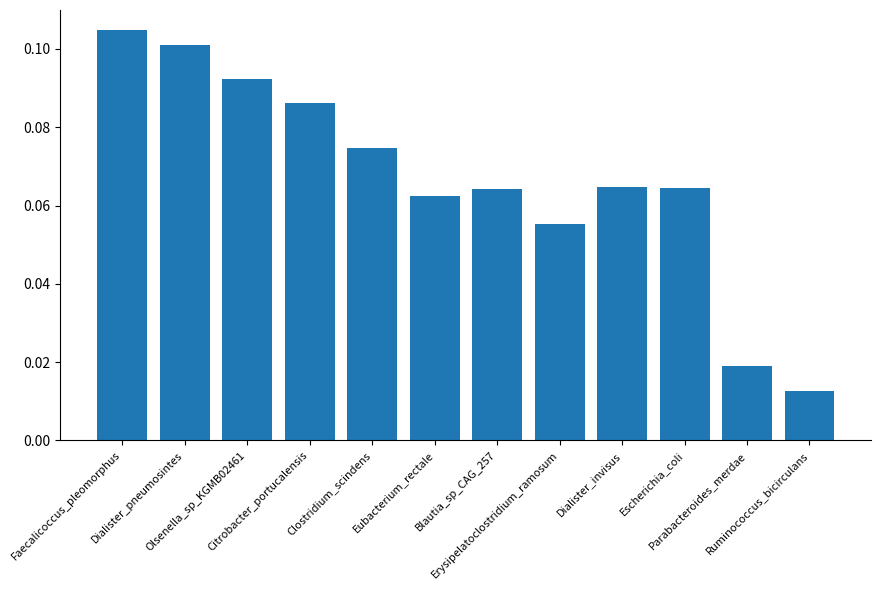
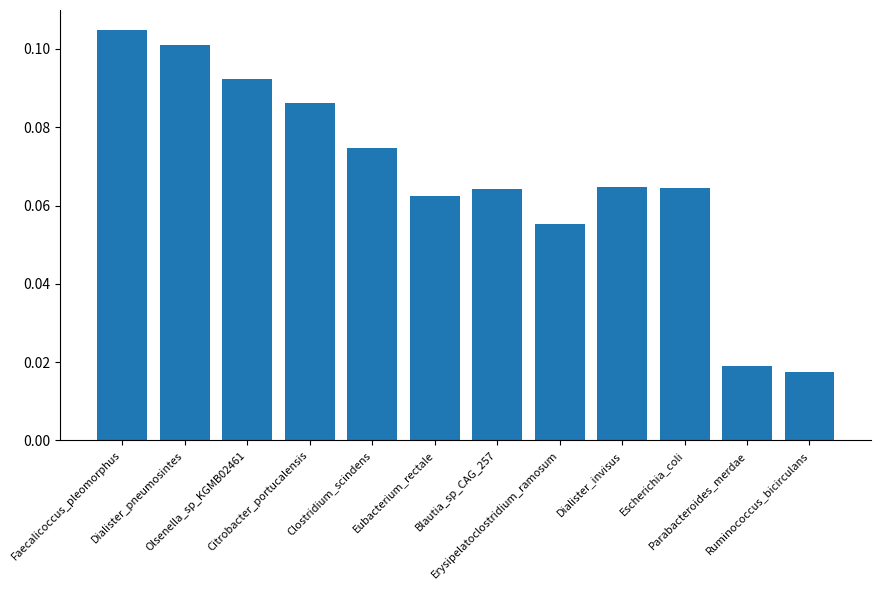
Ruminococcus_bicirculans: 0.013 -> 0.018
